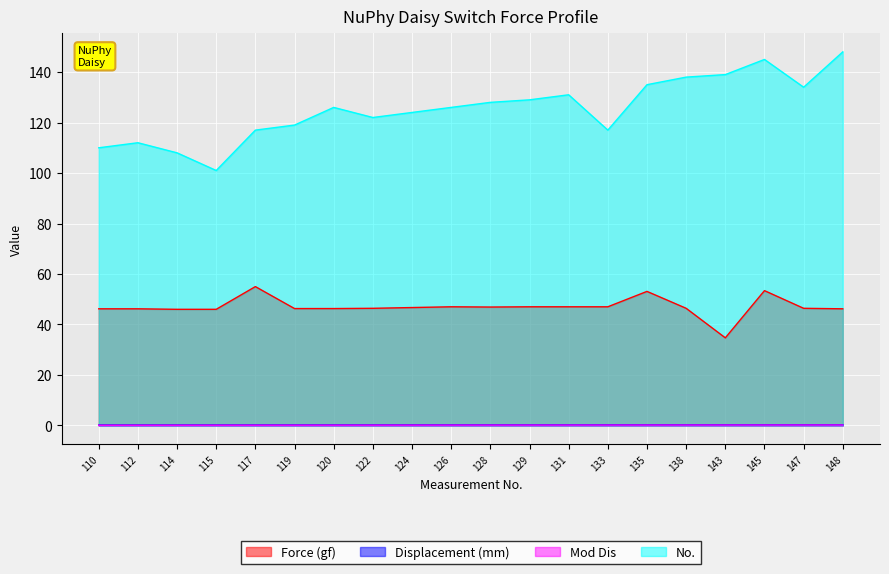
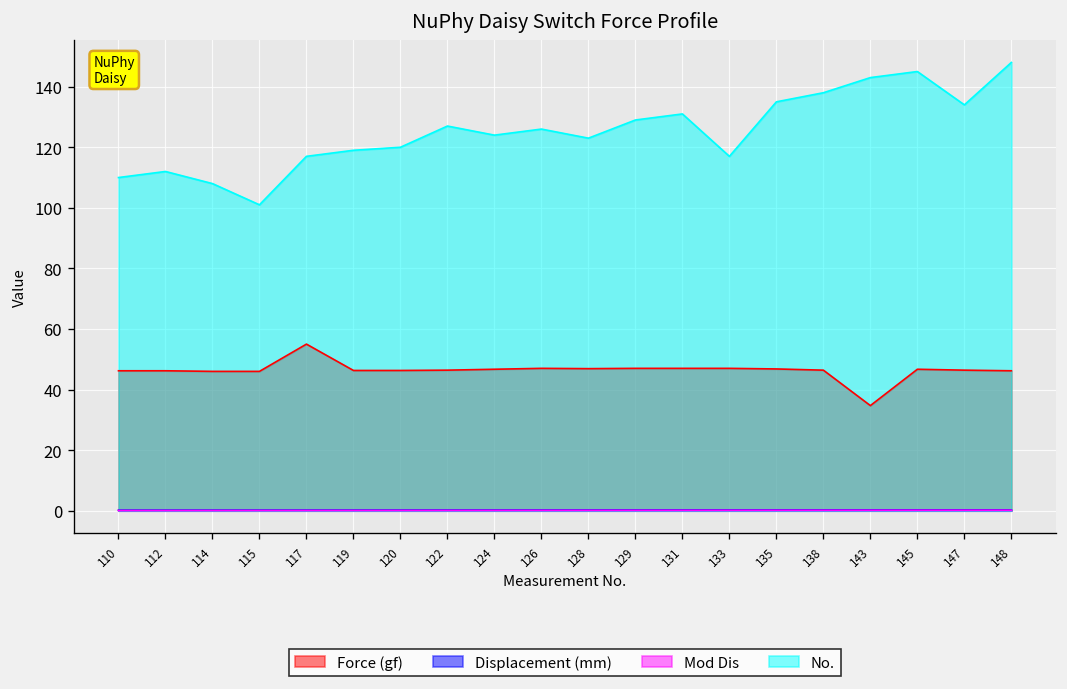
No., 120: 126 -> 120
No., 122: 122 -> 127
No., 128: 128 -> 123
Force (gf), 135: 53 -> 47
No., 143: 139 -> 143
Force (gf), 145: 53 -> 47
